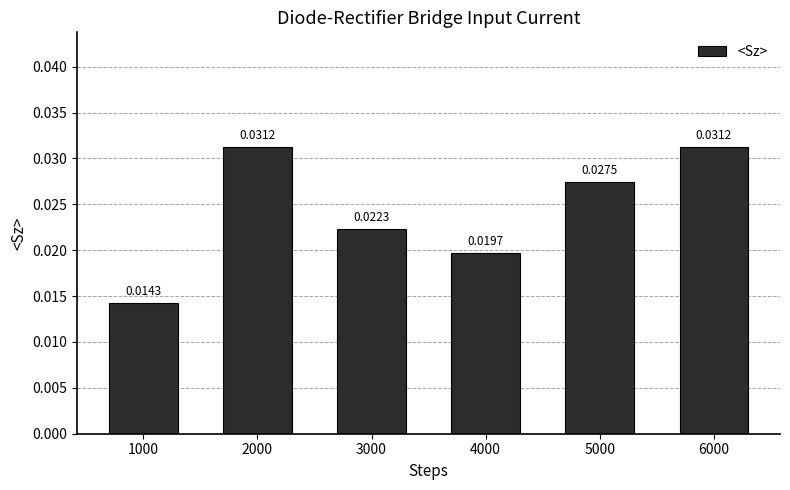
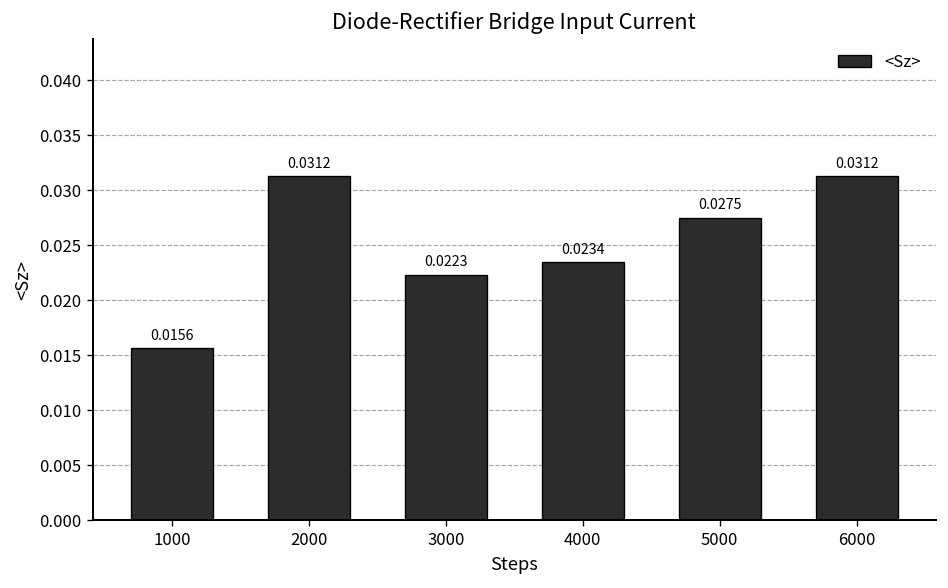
1000: 0.0143 -> 0.0156
4000: 0.0197 -> 0.0234
